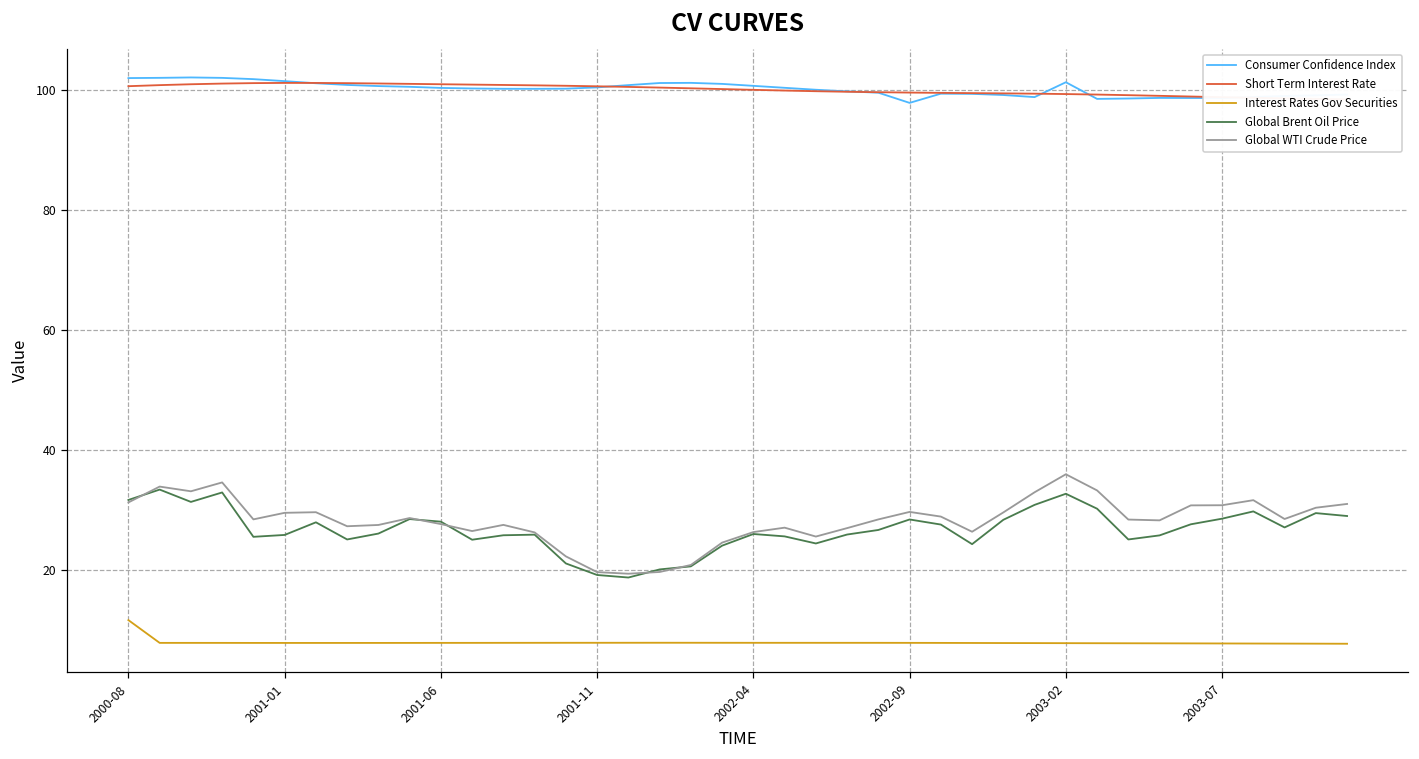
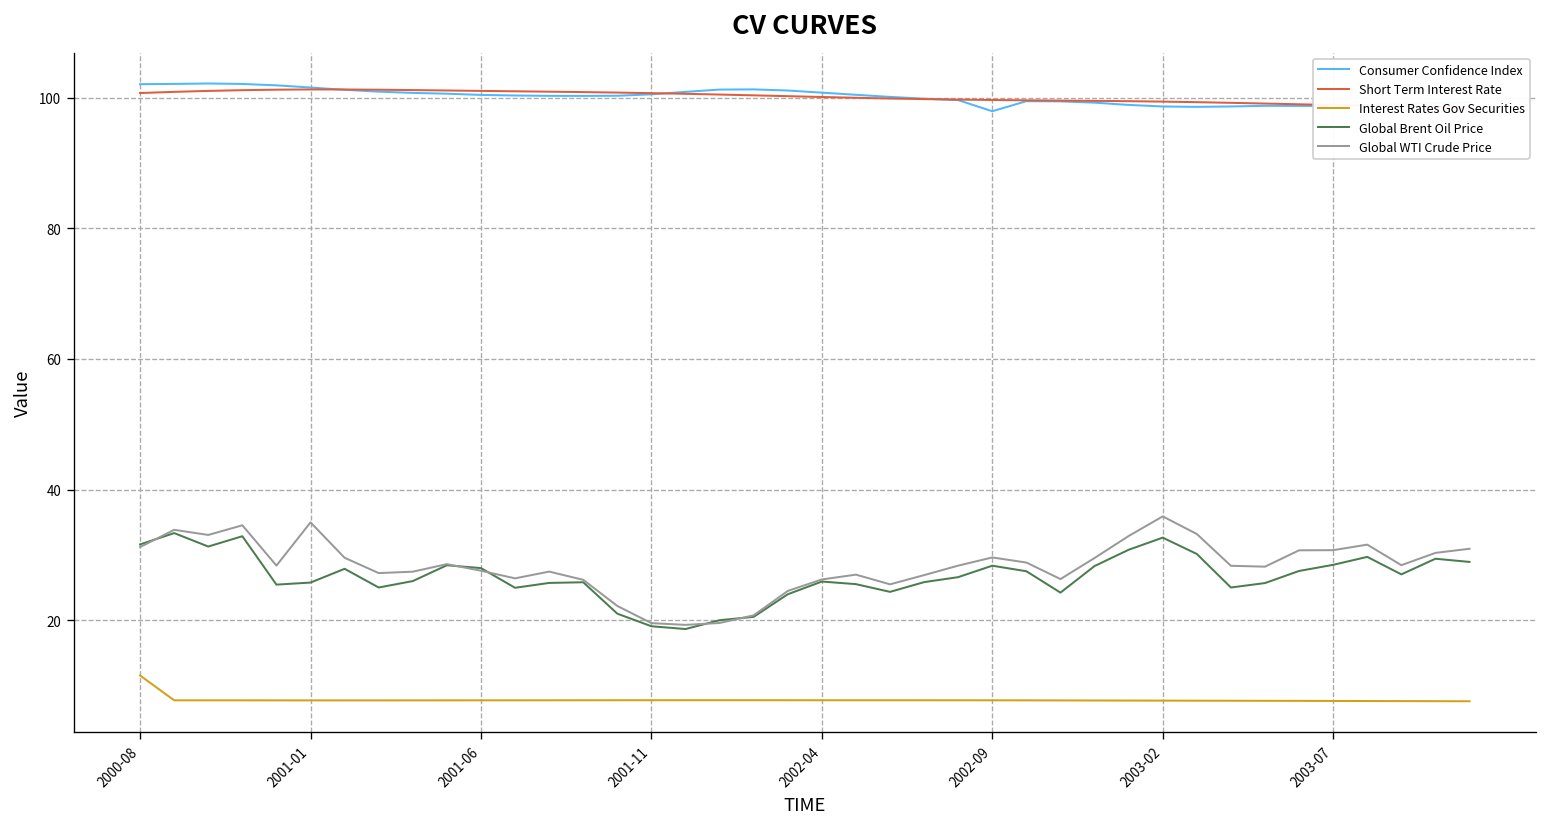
Global WTI Crude Price, 2001-01: 29 -> 35
Consumer Confidence Index, 2003-02: 101 -> 99
